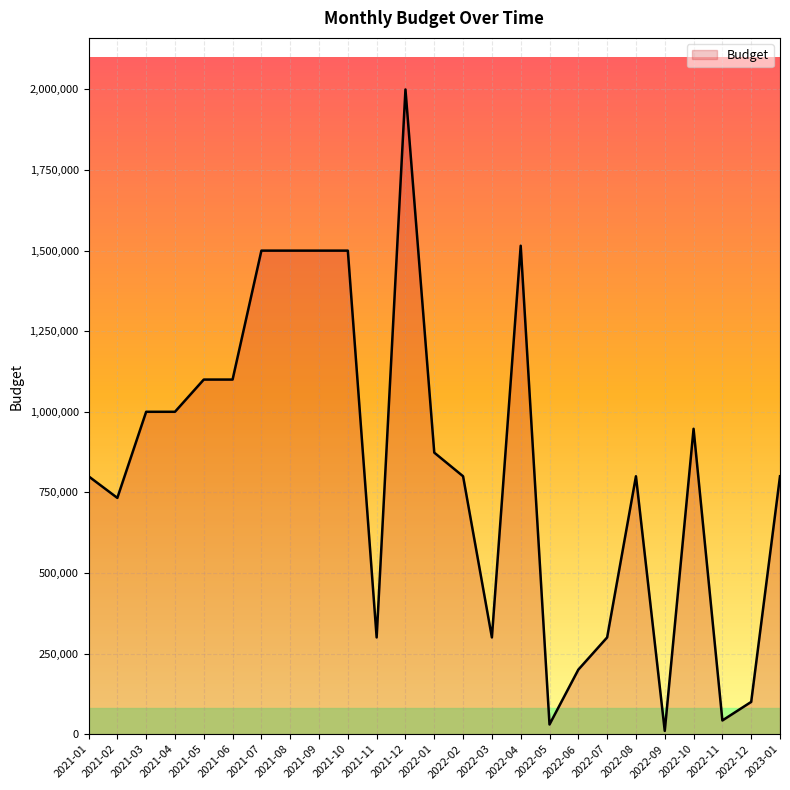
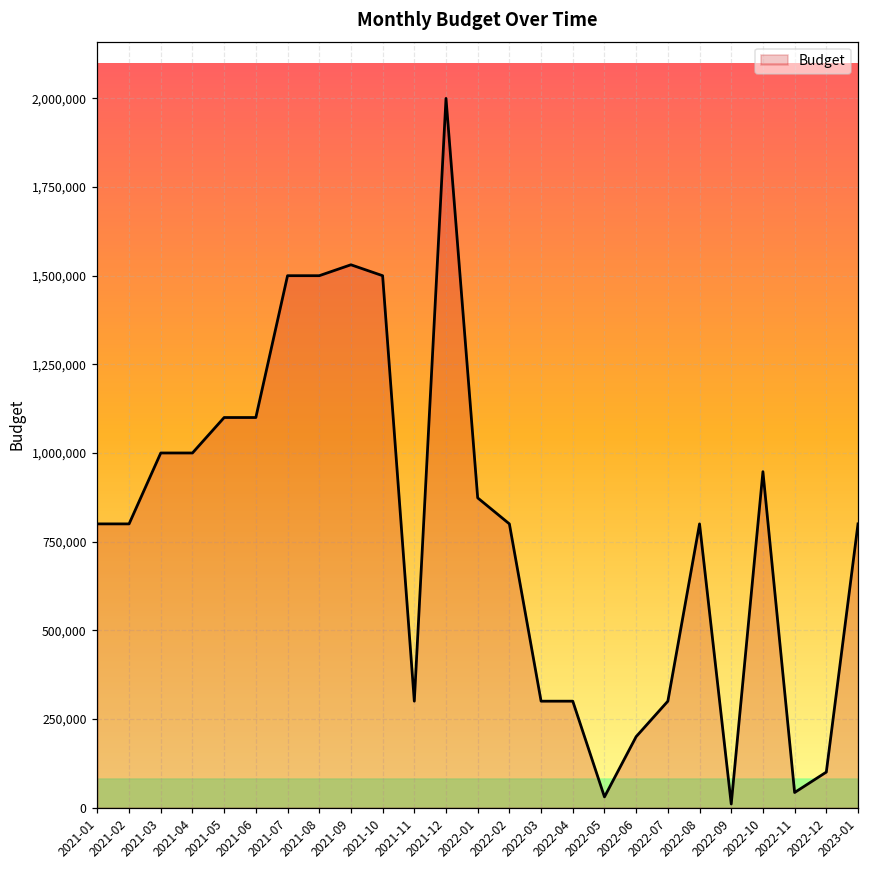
2021-02: 730,000 -> 800,000
2021-09: 1,500,000 -> 1,530,000
2022-04: 1,520,000 -> 300,000
